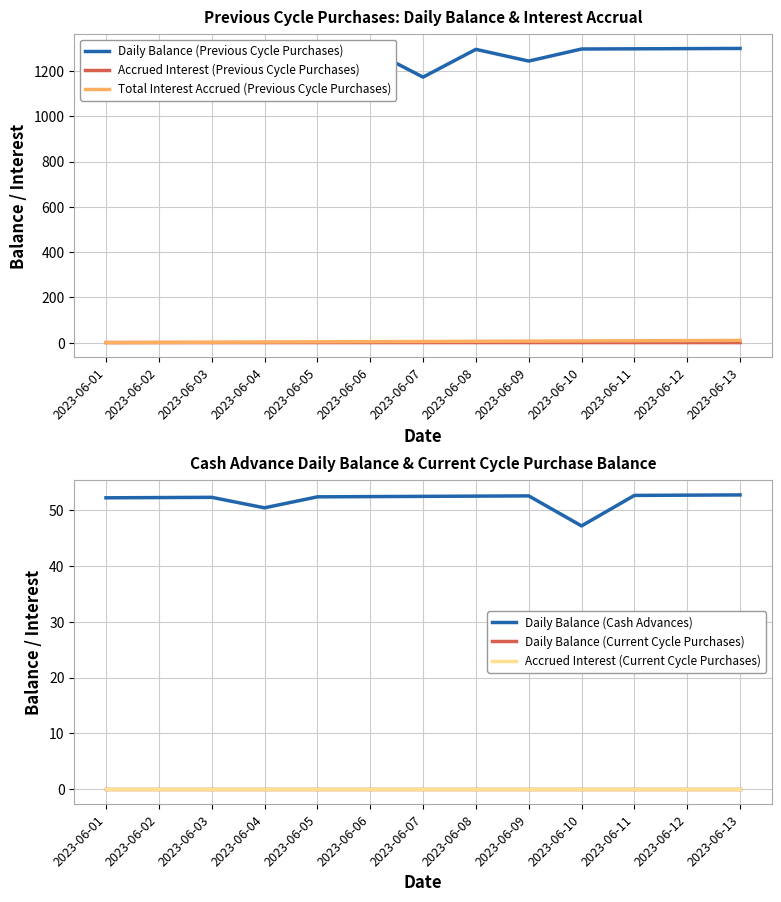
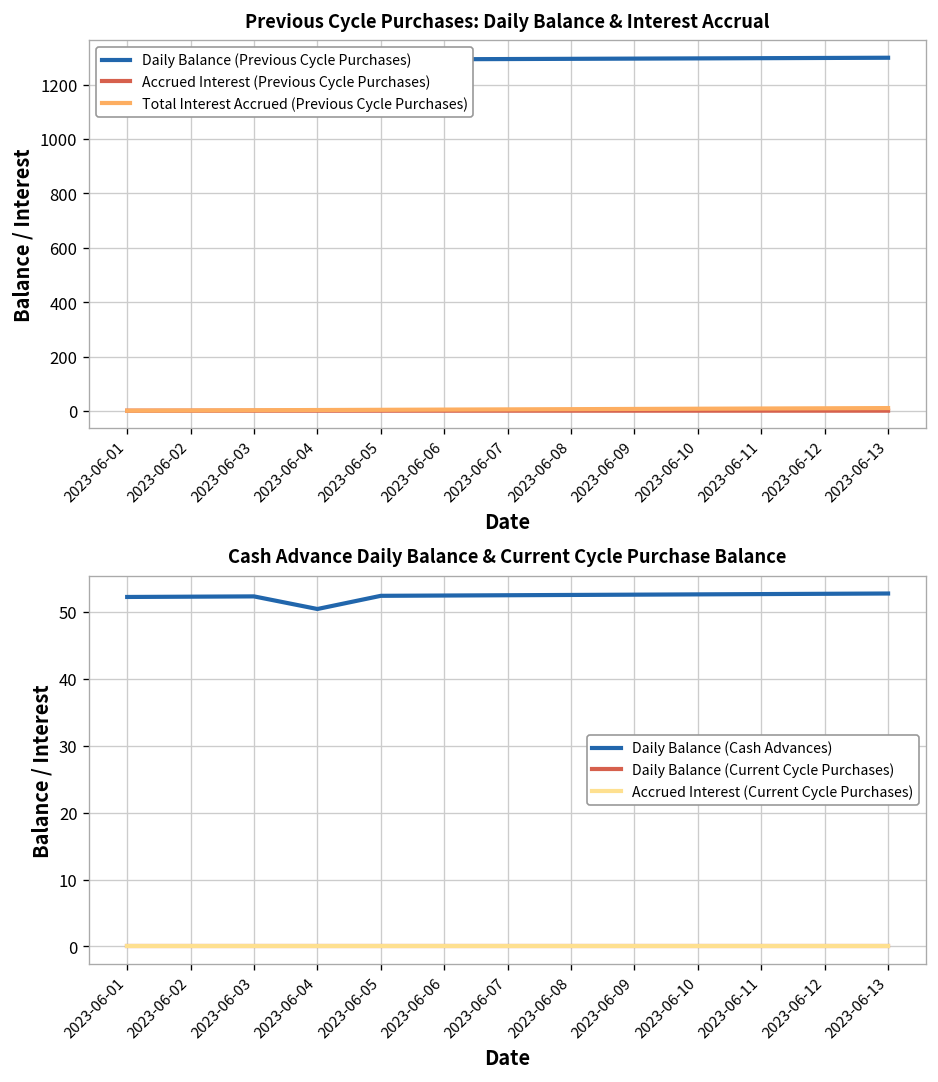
Previous Cycle Purchases: Daily Balance & Interest Accrual, Daily Balance (Previous Cycle Purchases), 2023-06-07: 1170 -> 1290
Previous Cycle Purchases: Daily Balance & Interest Accrual, Daily Balance (Previous Cycle Purchases), 2023-06-09: 1240 -> 1300
Cash Advance Daily Balance & Current Cycle Purchase Balance, Daily Balance (Cash Advances), 2023-06-10: 47 -> 53
